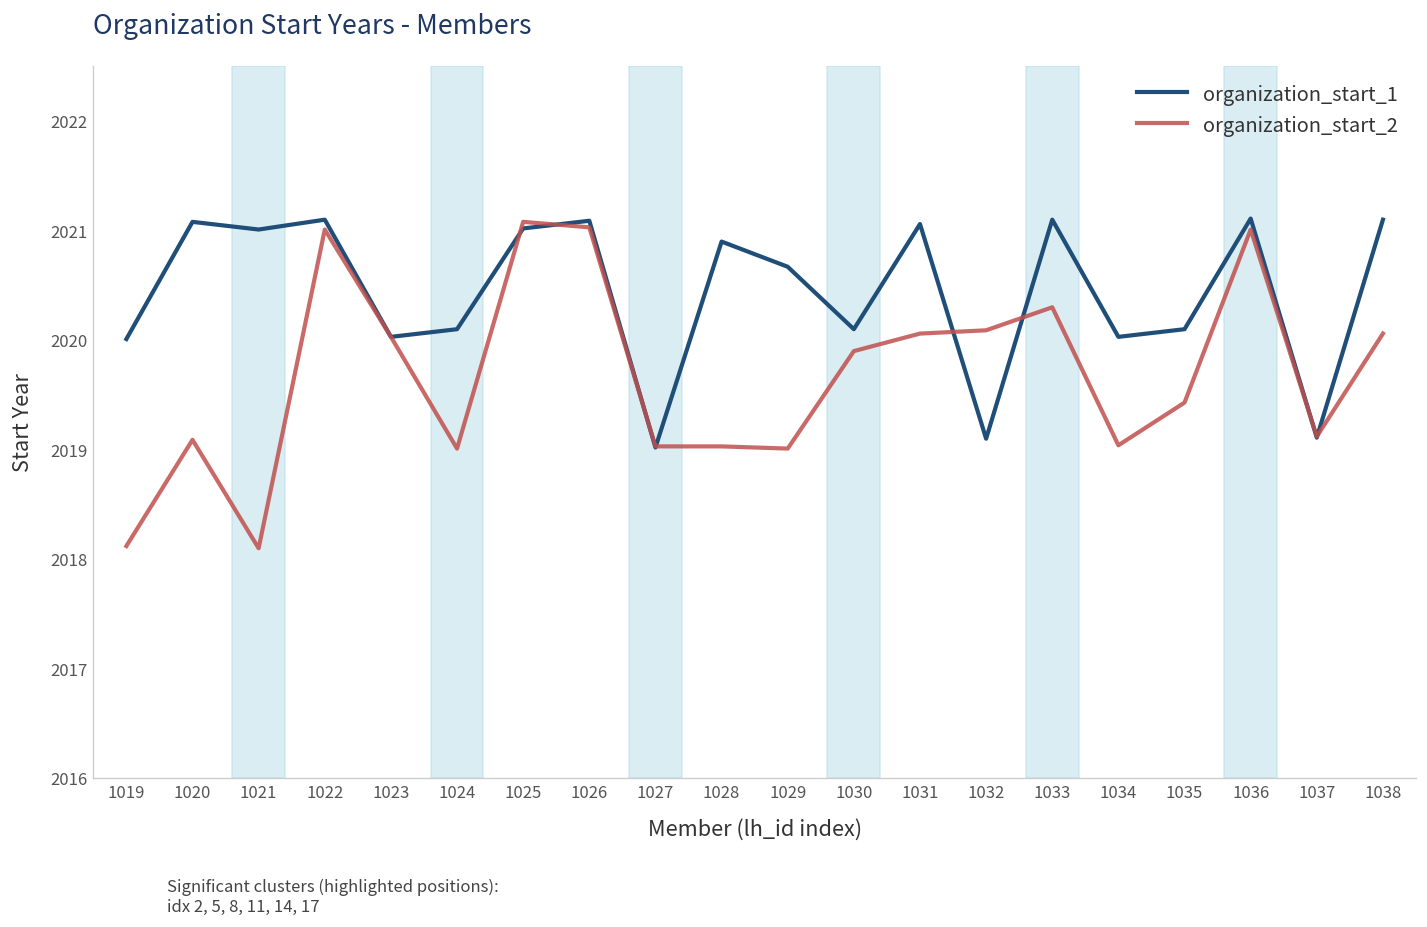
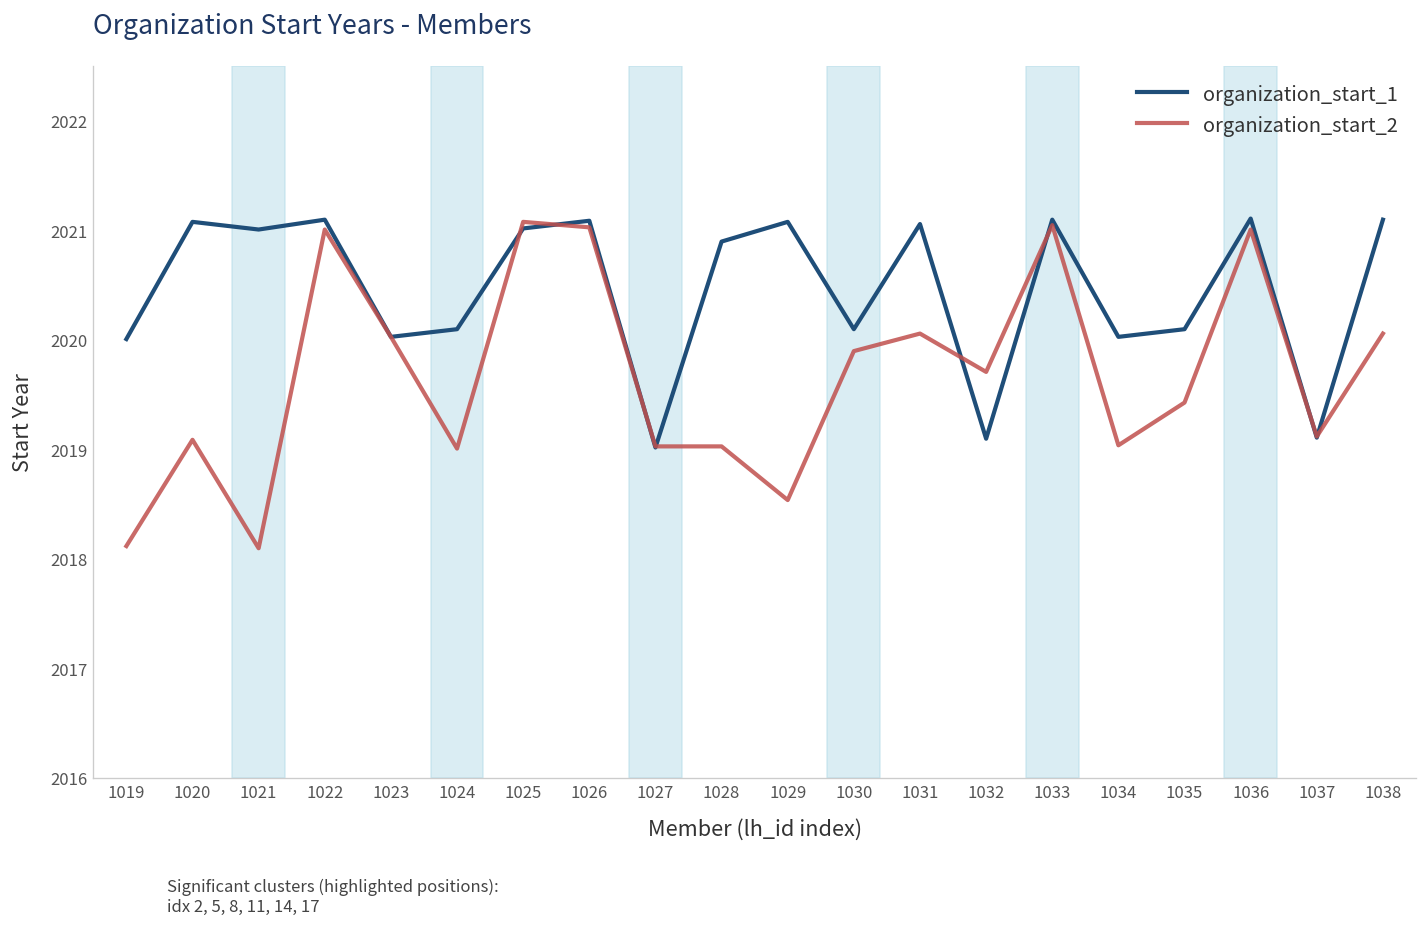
organization_start_1, 1029: 2020.7 -> 2021.1
organization_start_2, 1029: 2019.0 -> 2018.5
organization_start_2, 1032: 2020.1 -> 2019.7
organization_start_2, 1033: 2020.3 -> 2021.1
